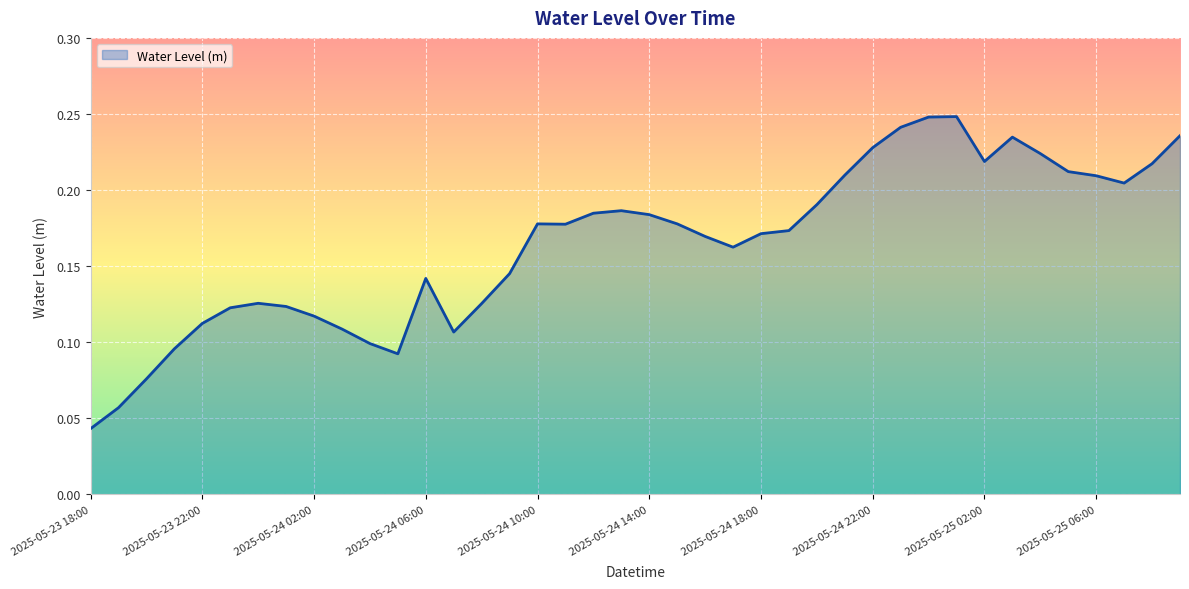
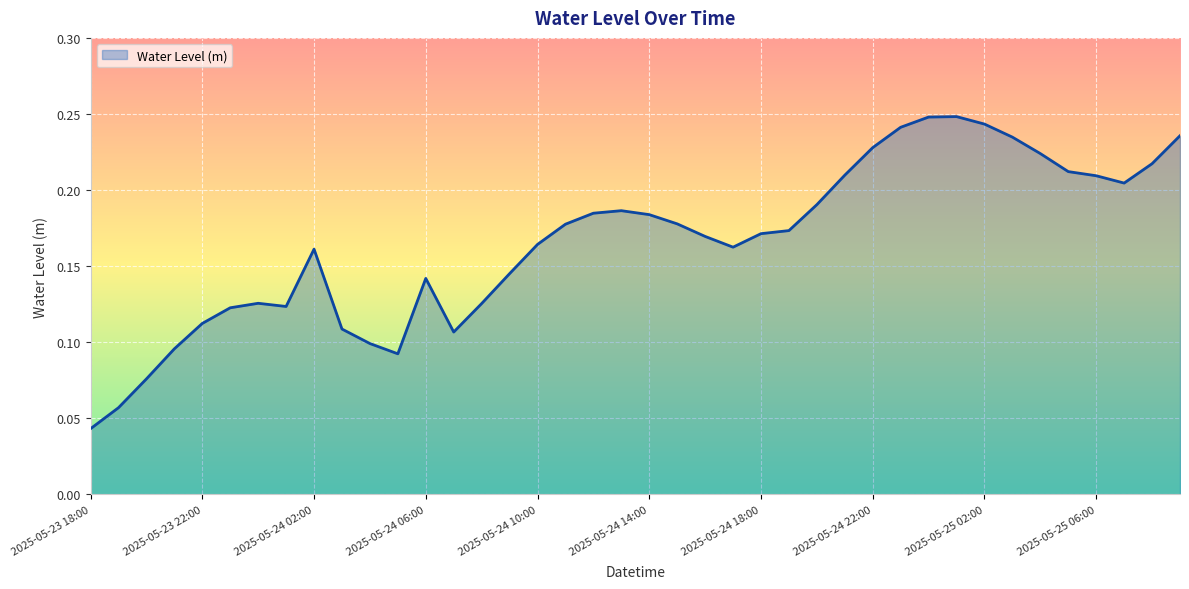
2025-05-24 02:00: 0.117 -> 0.161
2025-05-24 10:00: 0.178 -> 0.164
2025-05-25 02:00: 0.219 -> 0.243
